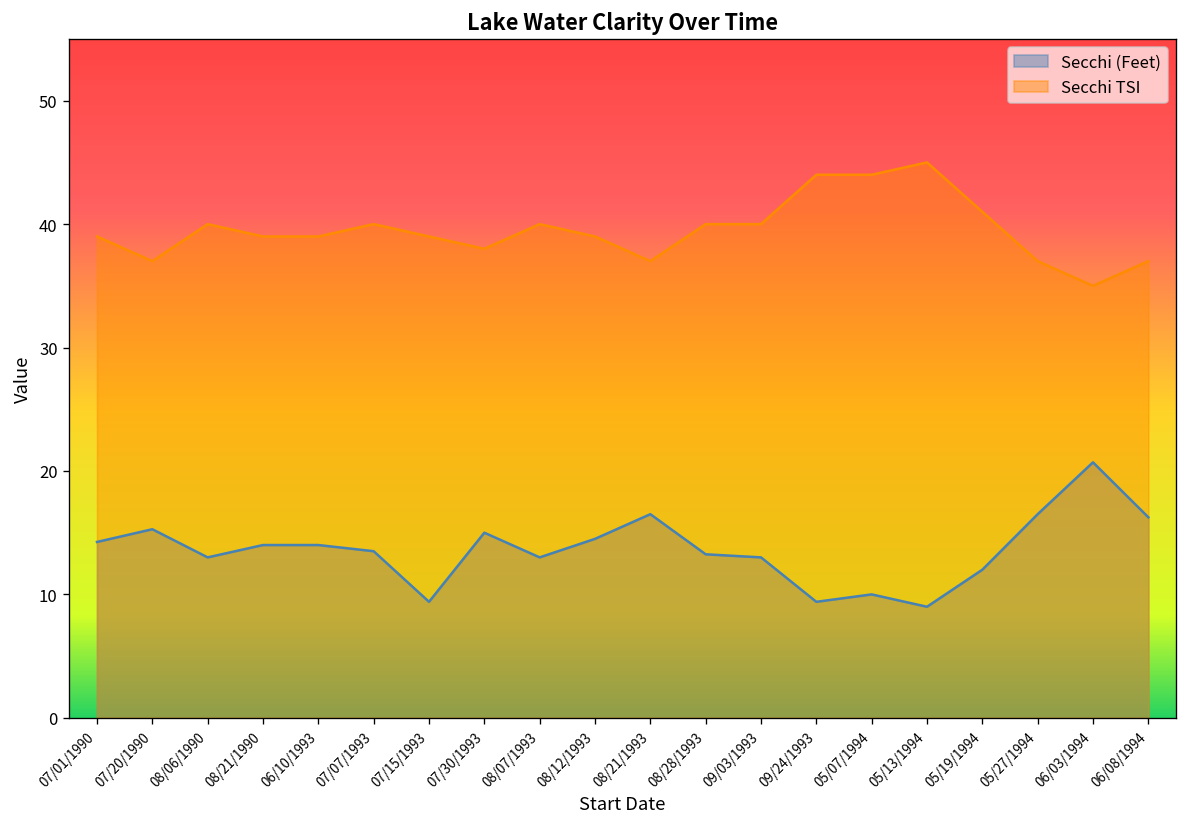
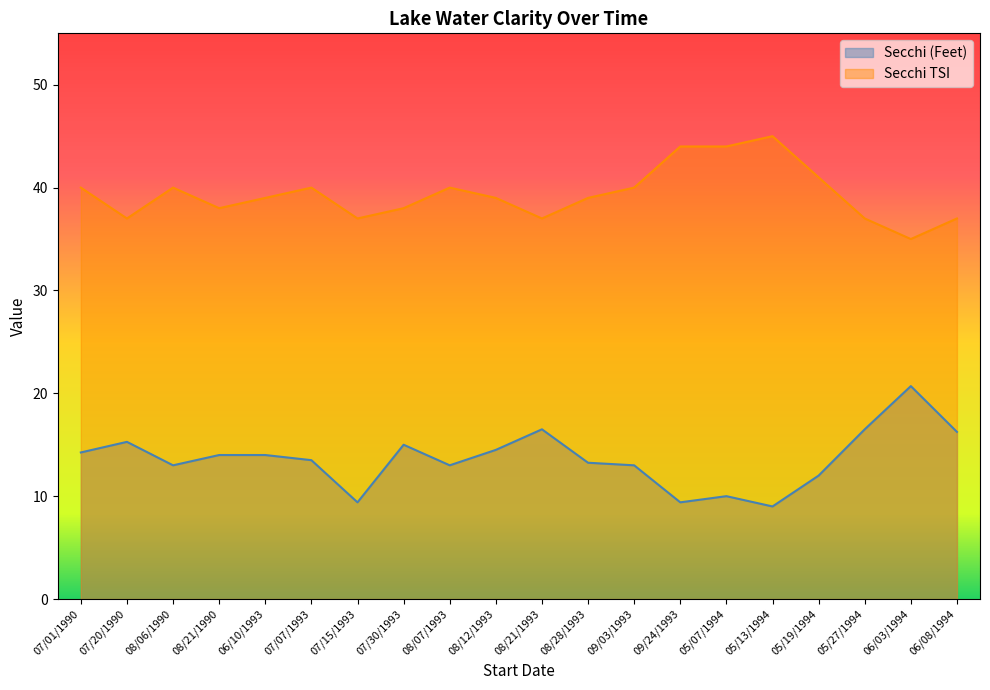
Secchi TSI, 07/01/1990: 39 -> 40
Secchi TSI, 08/21/1990: 39 -> 38
Secchi TSI, 07/15/1993: 39 -> 37
Secchi TSI, 08/28/1993: 40 -> 39
